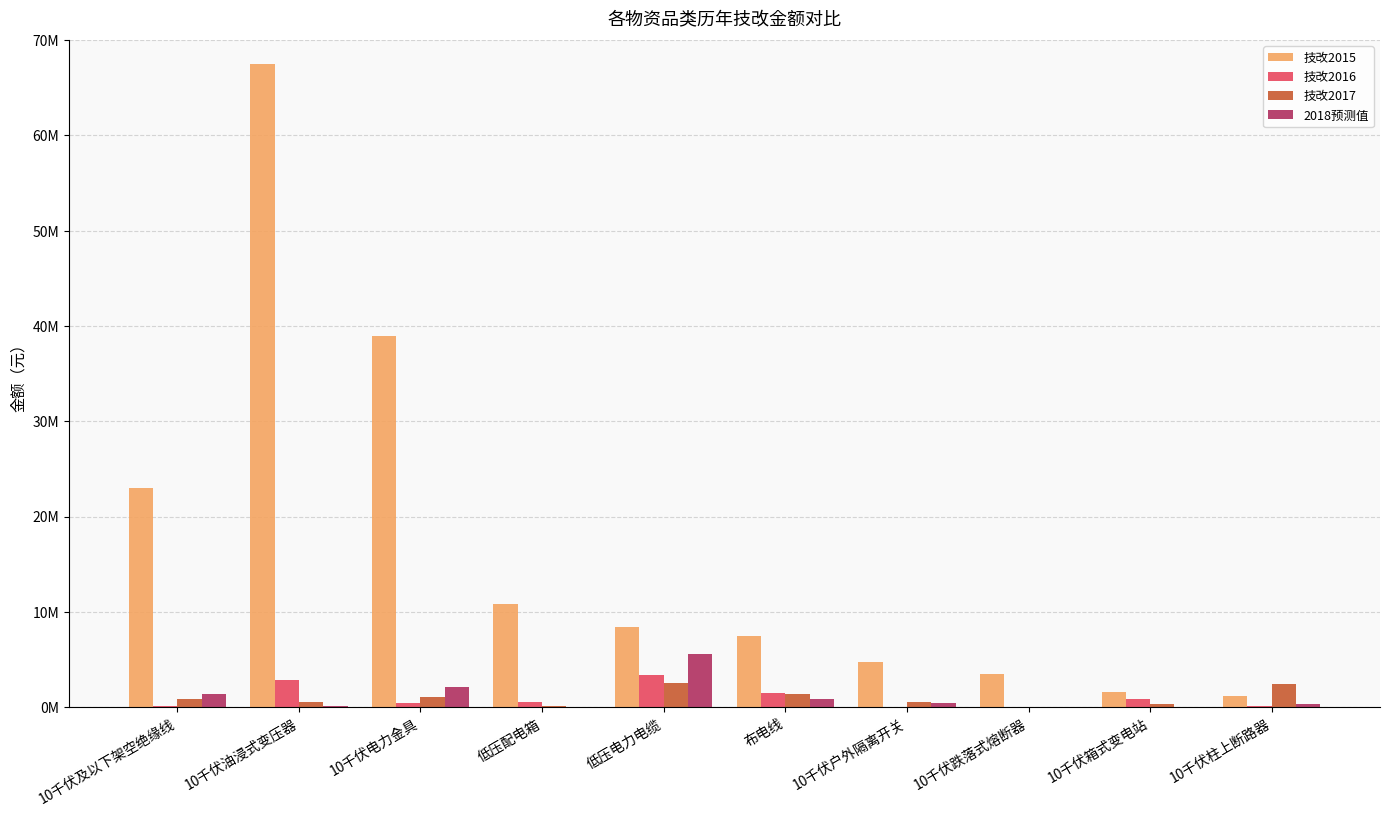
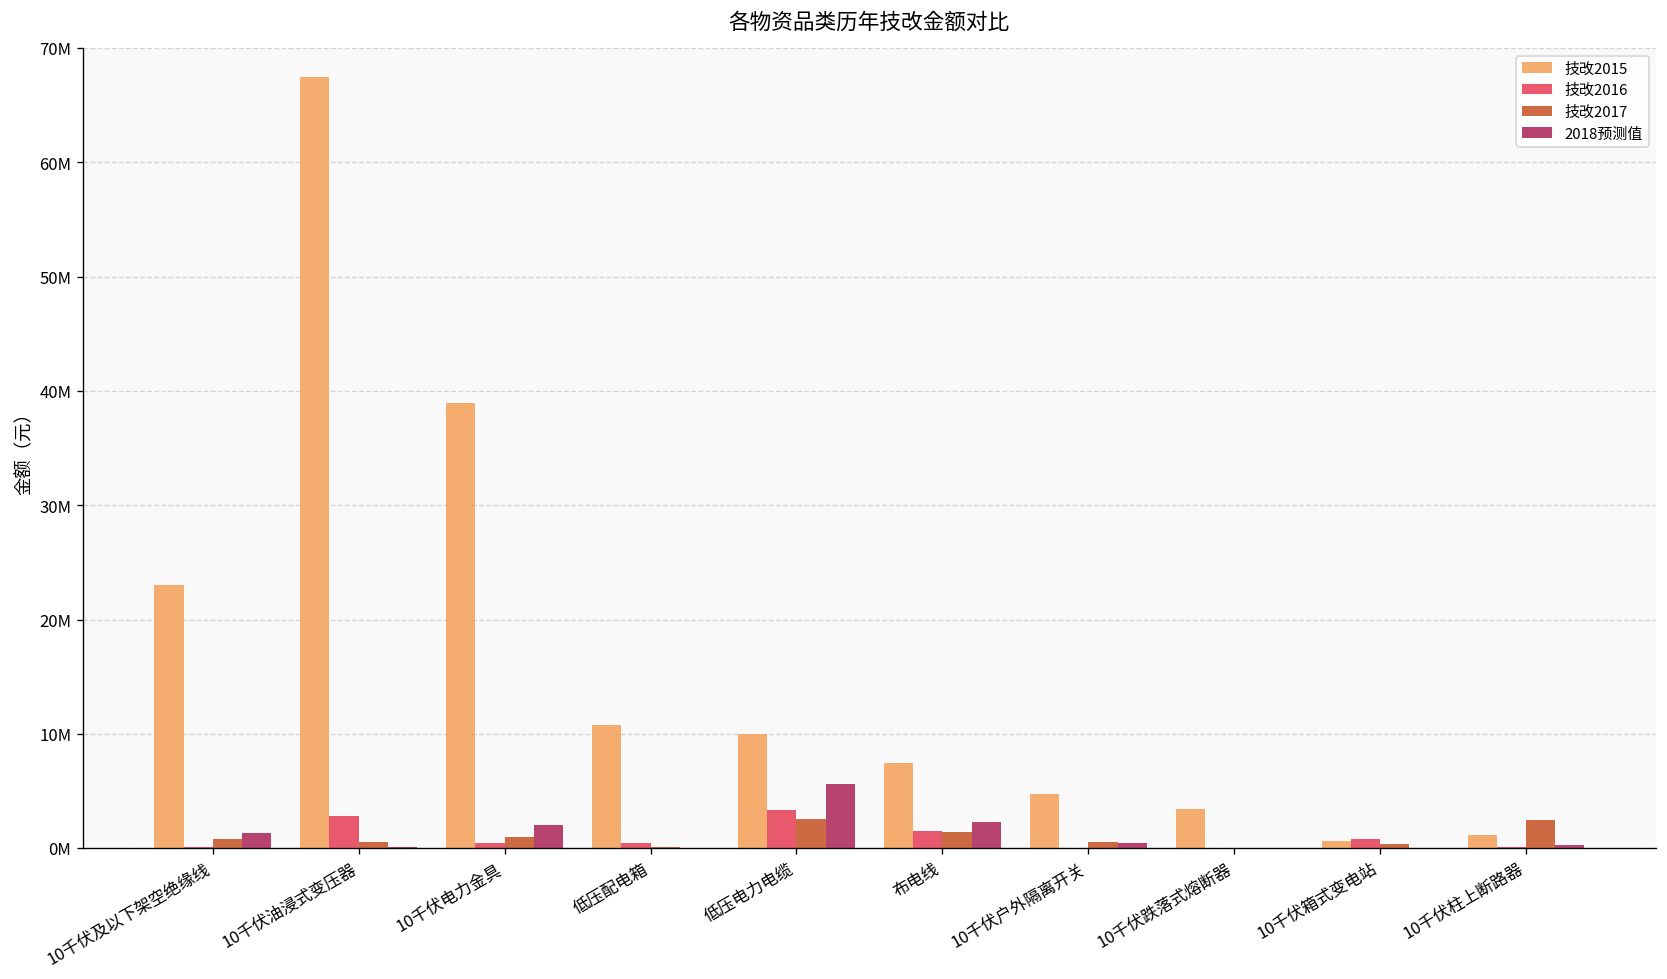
技改2015, 低压电力电缆: 8000000 -> 10000000
2018预测值, 布电线: 1000000 -> 2000000
技改2015, 10千伏箱式变电站: 2000000 -> 1000000
